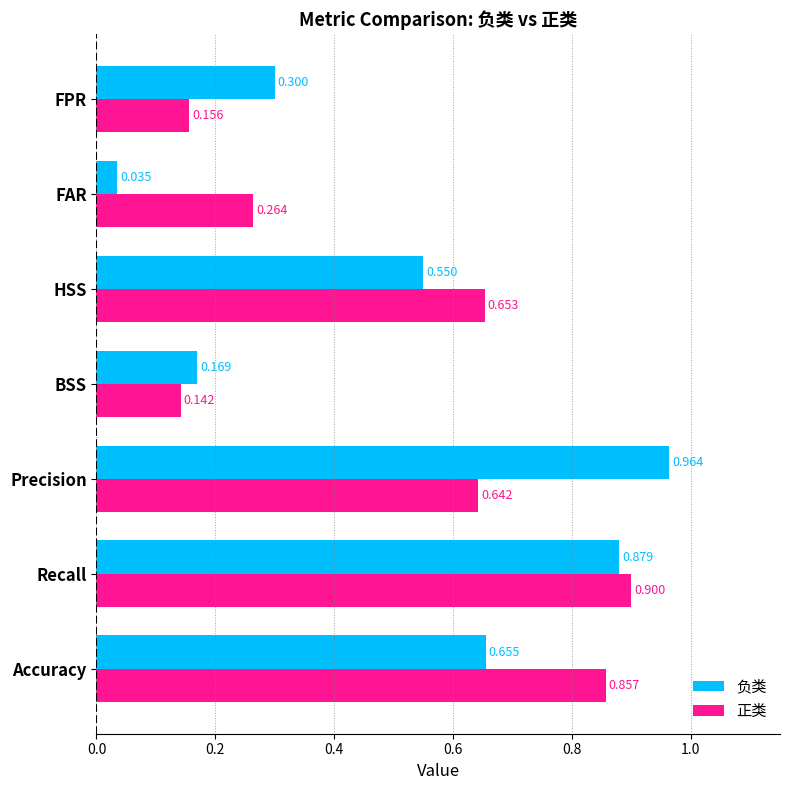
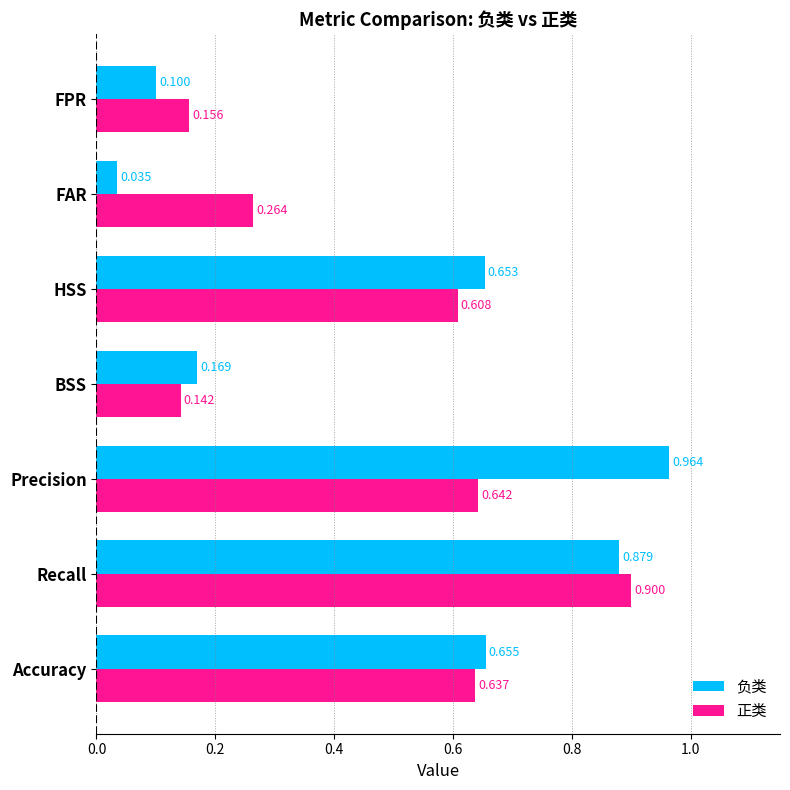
负类, FPR: 0.300 -> 0.100
负类, HSS: 0.550 -> 0.653
正类, HSS: 0.653 -> 0.608
正类, Accuracy: 0.857 -> 0.637
